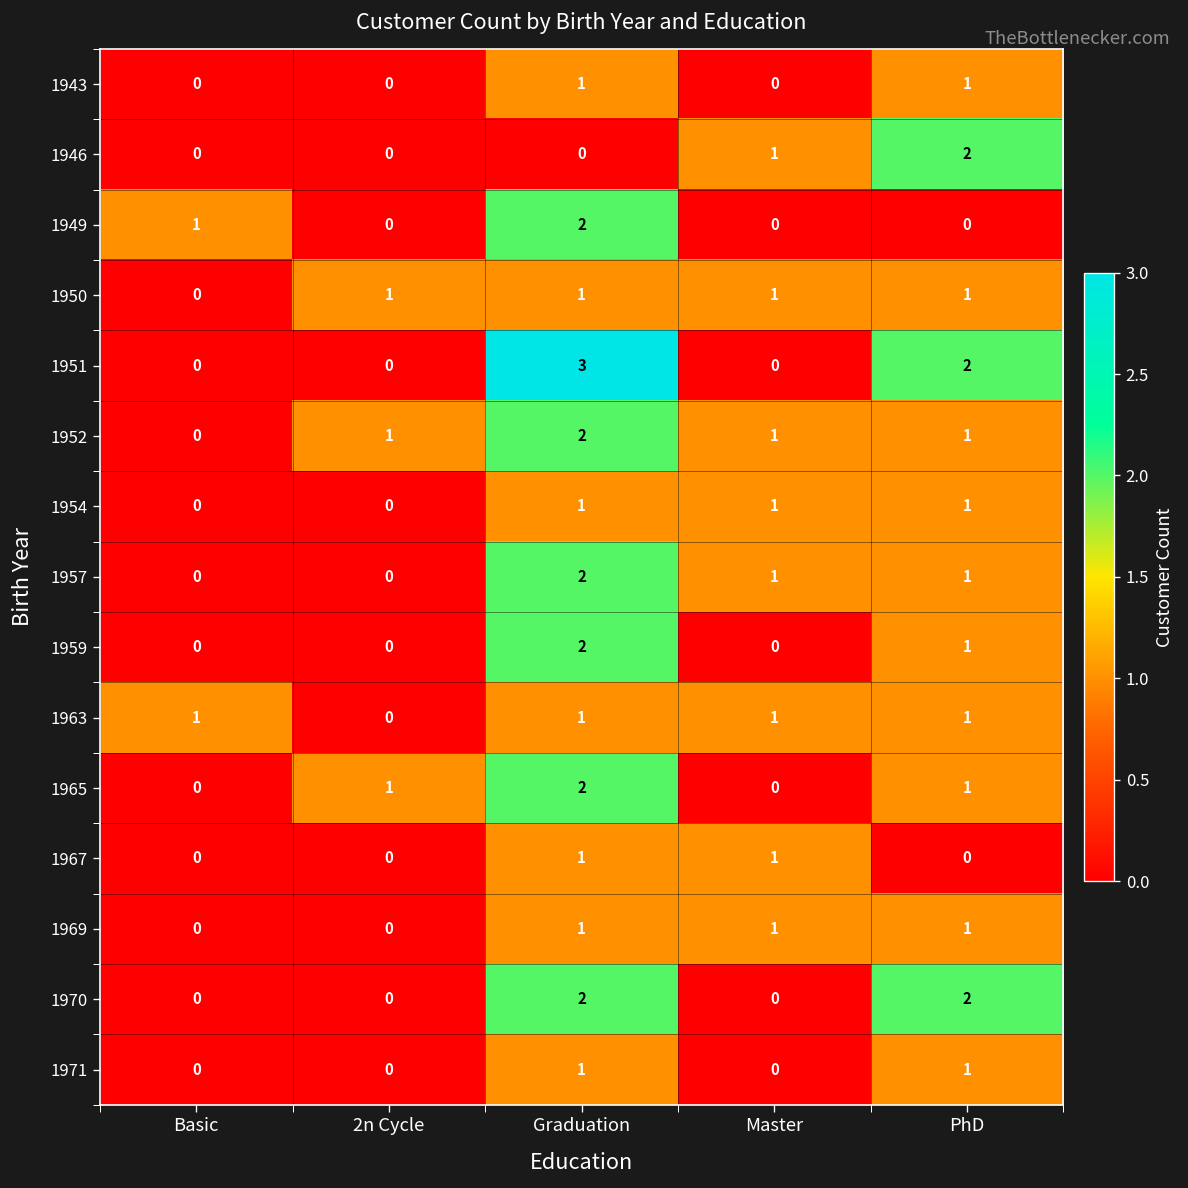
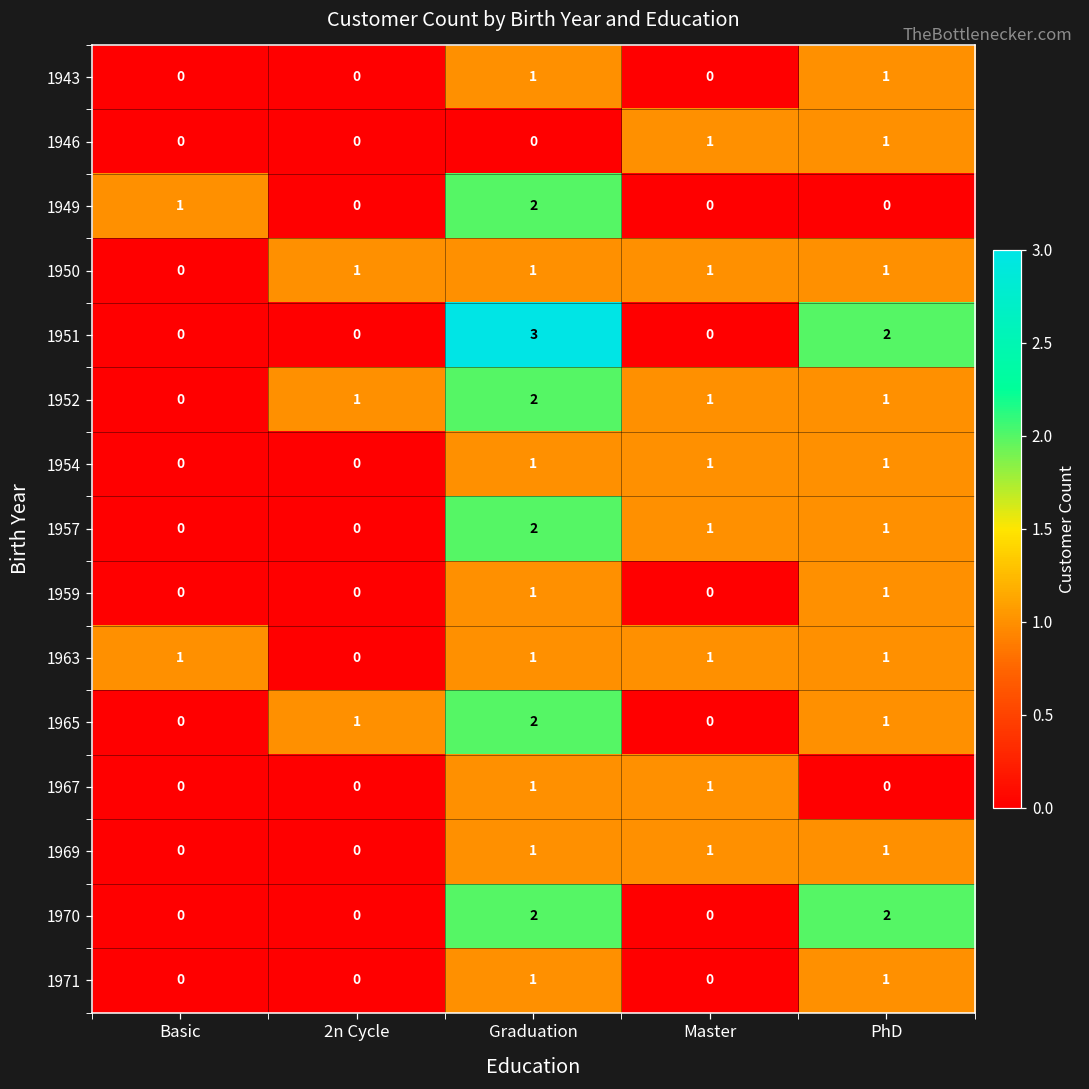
1946, PhD: 2 -> 1
1959, Graduation: 2 -> 1
